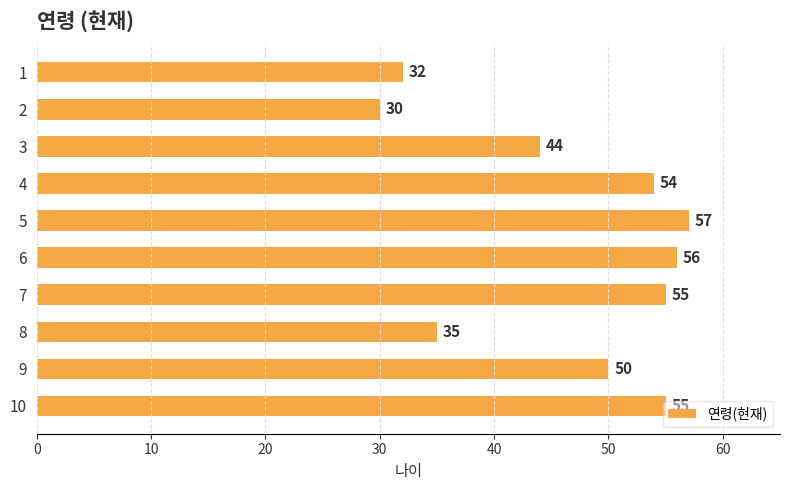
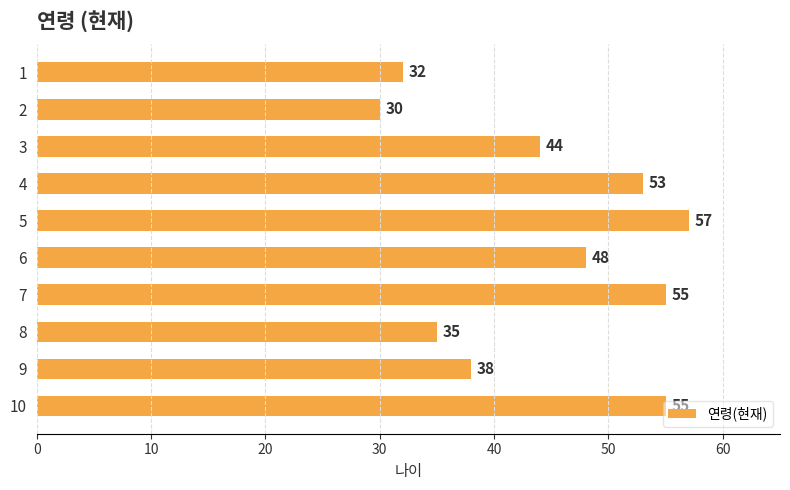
4: 54 -> 53
6: 56 -> 48
9: 50 -> 38
